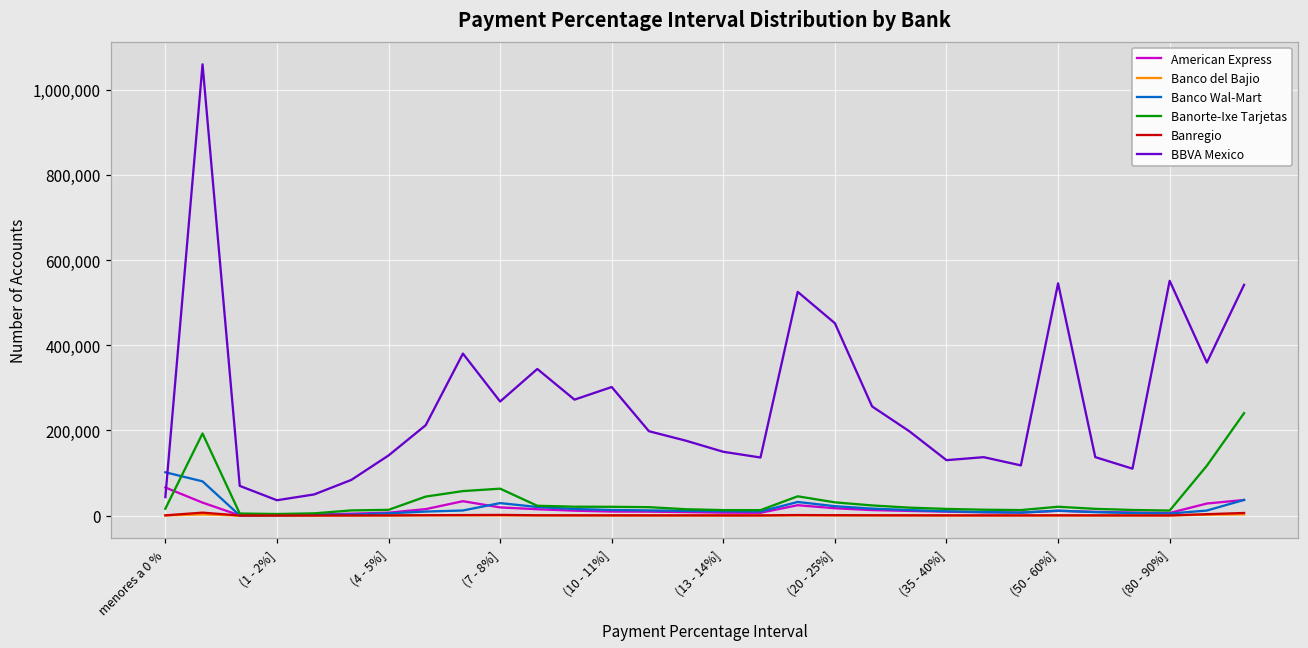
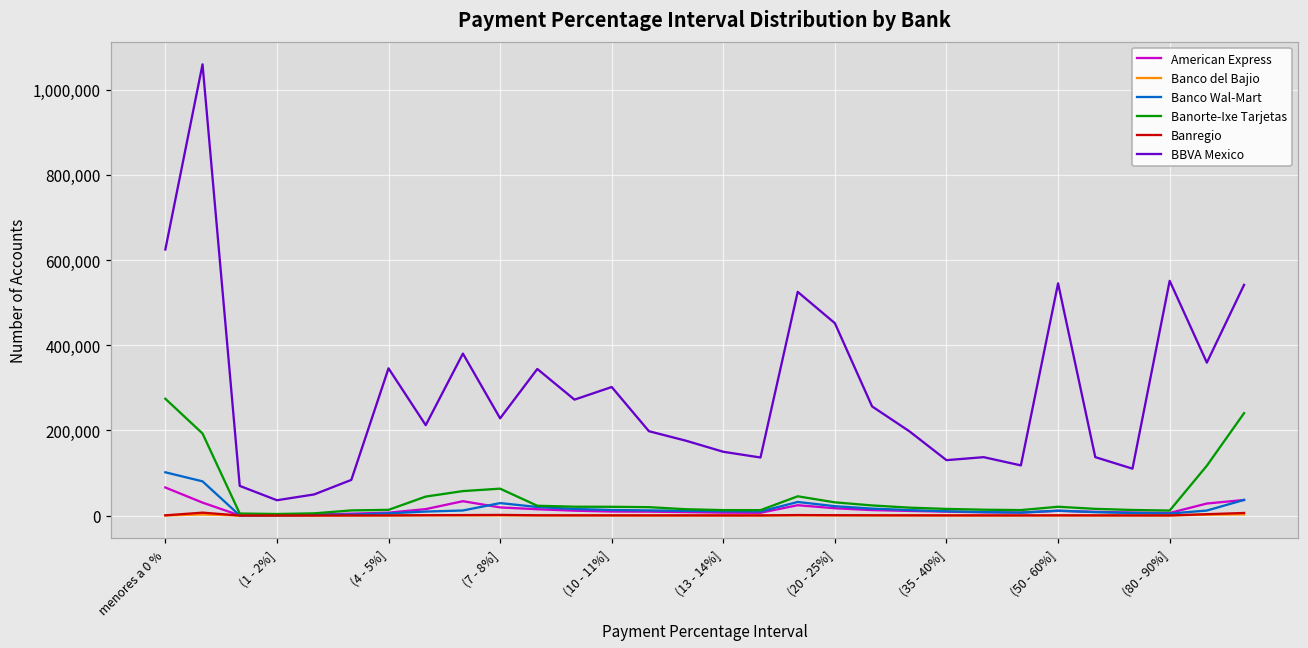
Banorte-Ixe Tarjetas, menores a 0 %: 20,000 -> 270,000
BBVA Mexico, menores a 0 %: 40,000 -> 620,000
BBVA Mexico, (4 - 5%]: 140,000 -> 350,000
BBVA Mexico, (7 - 8%]: 270,000 -> 230,000
